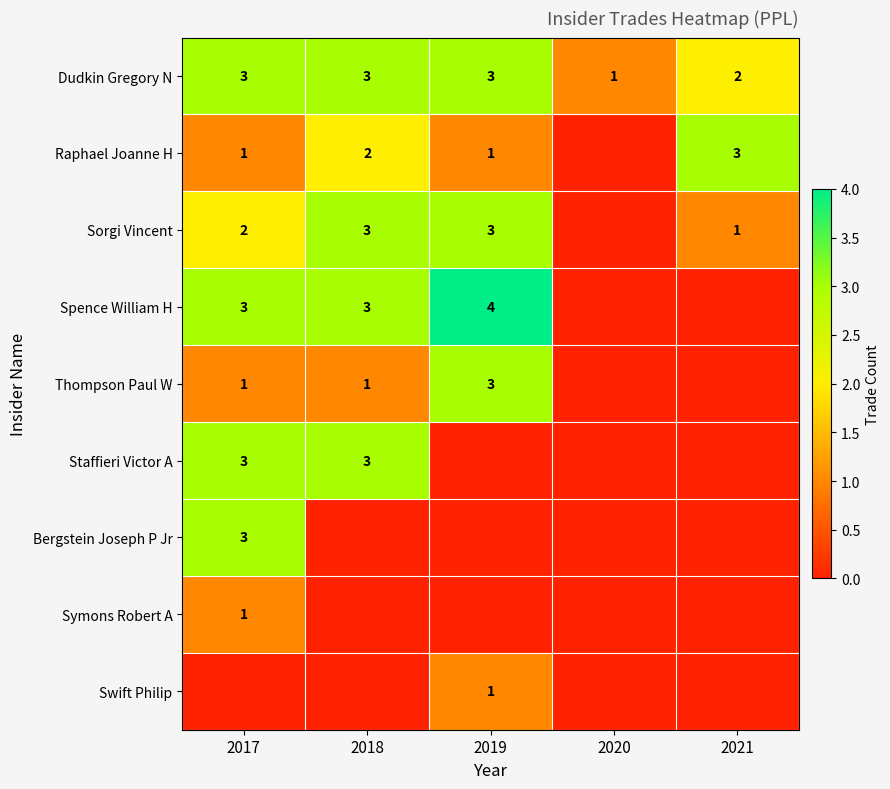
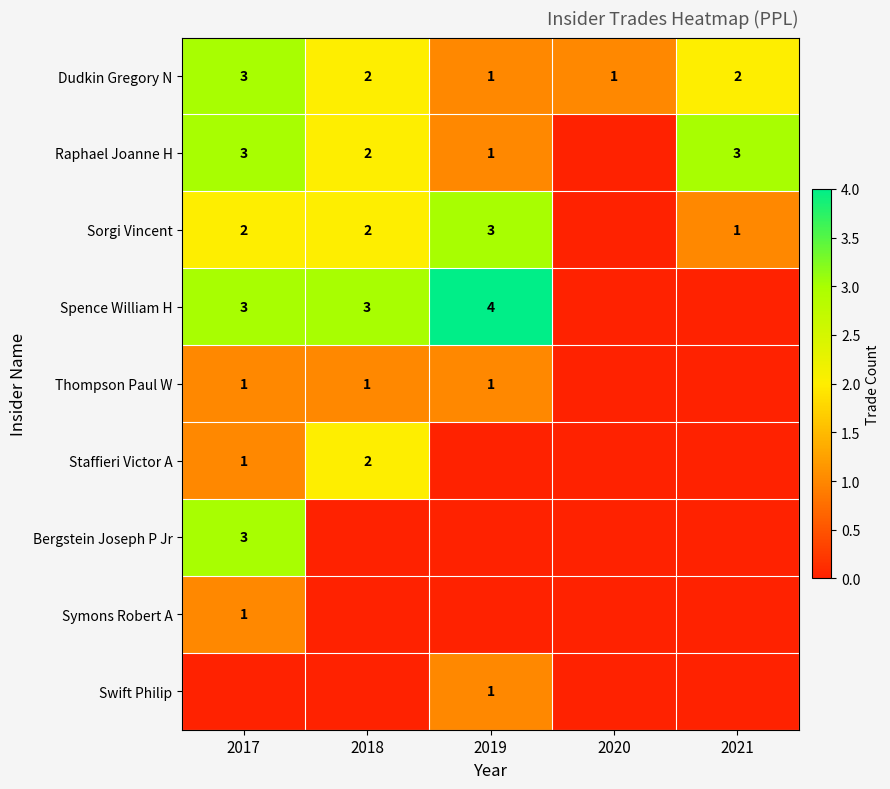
Dudkin Gregory N, 2018: 3 -> 2
Dudkin Gregory N, 2019: 3 -> 1
Raphael Joanne H, 2017: 1 -> 3
Sorgi Vincent, 2018: 3 -> 2
Thompson Paul W, 2019: 3 -> 1
Staffieri Victor A, 2017: 3 -> 1
Staffieri Victor A, 2018: 3 -> 2
